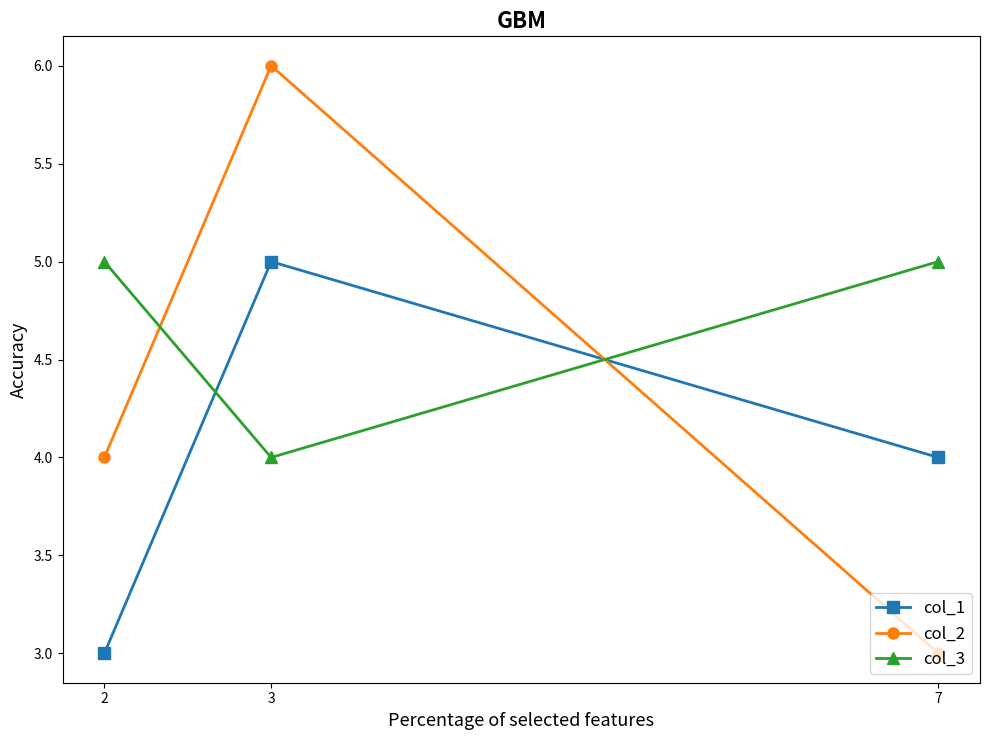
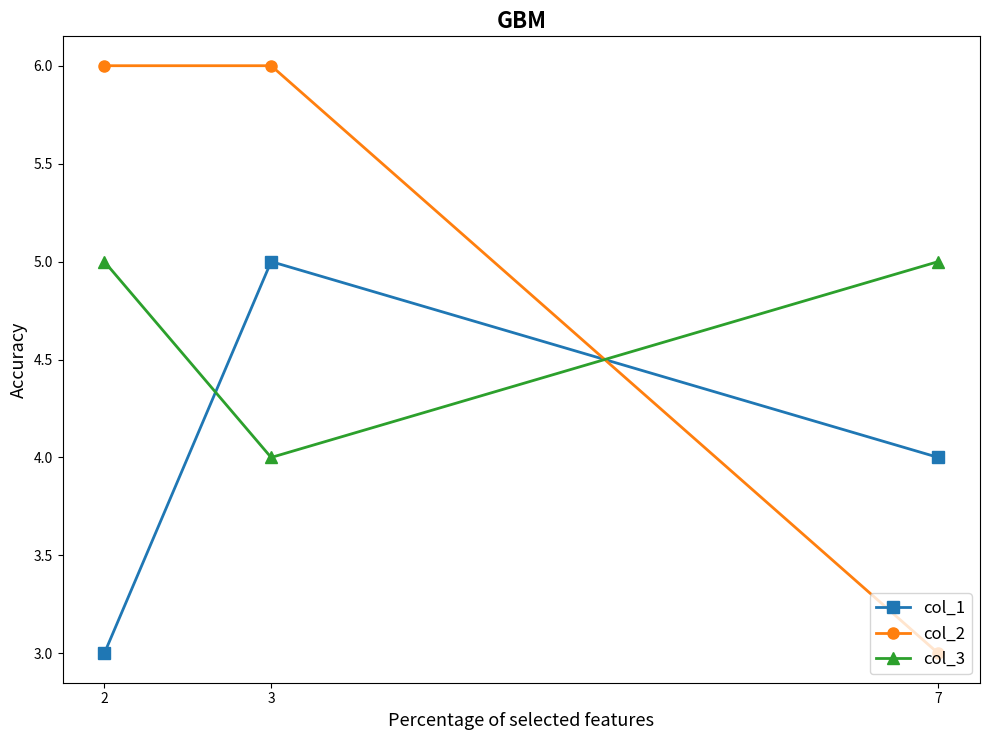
col_2, 2: 4 -> 6
